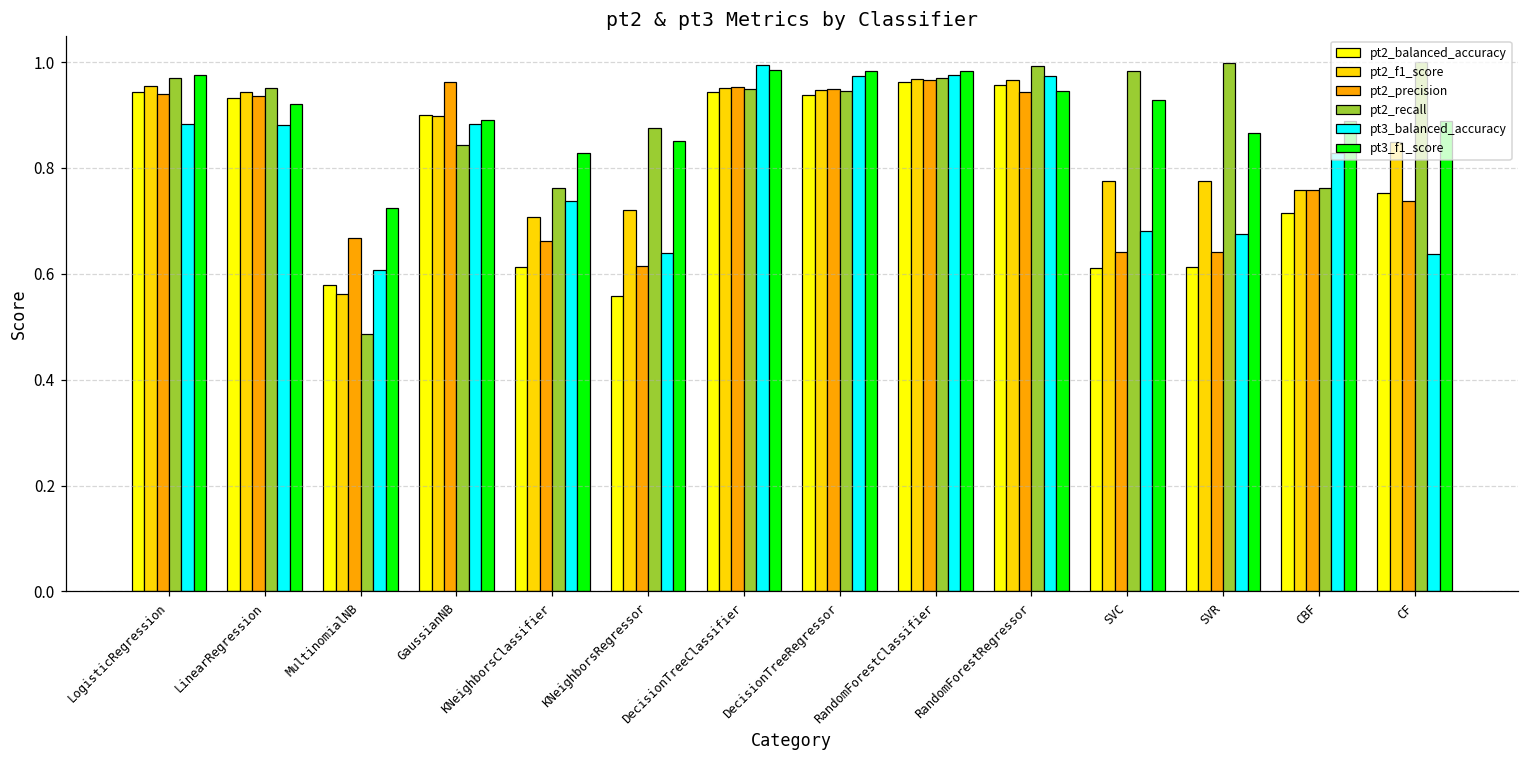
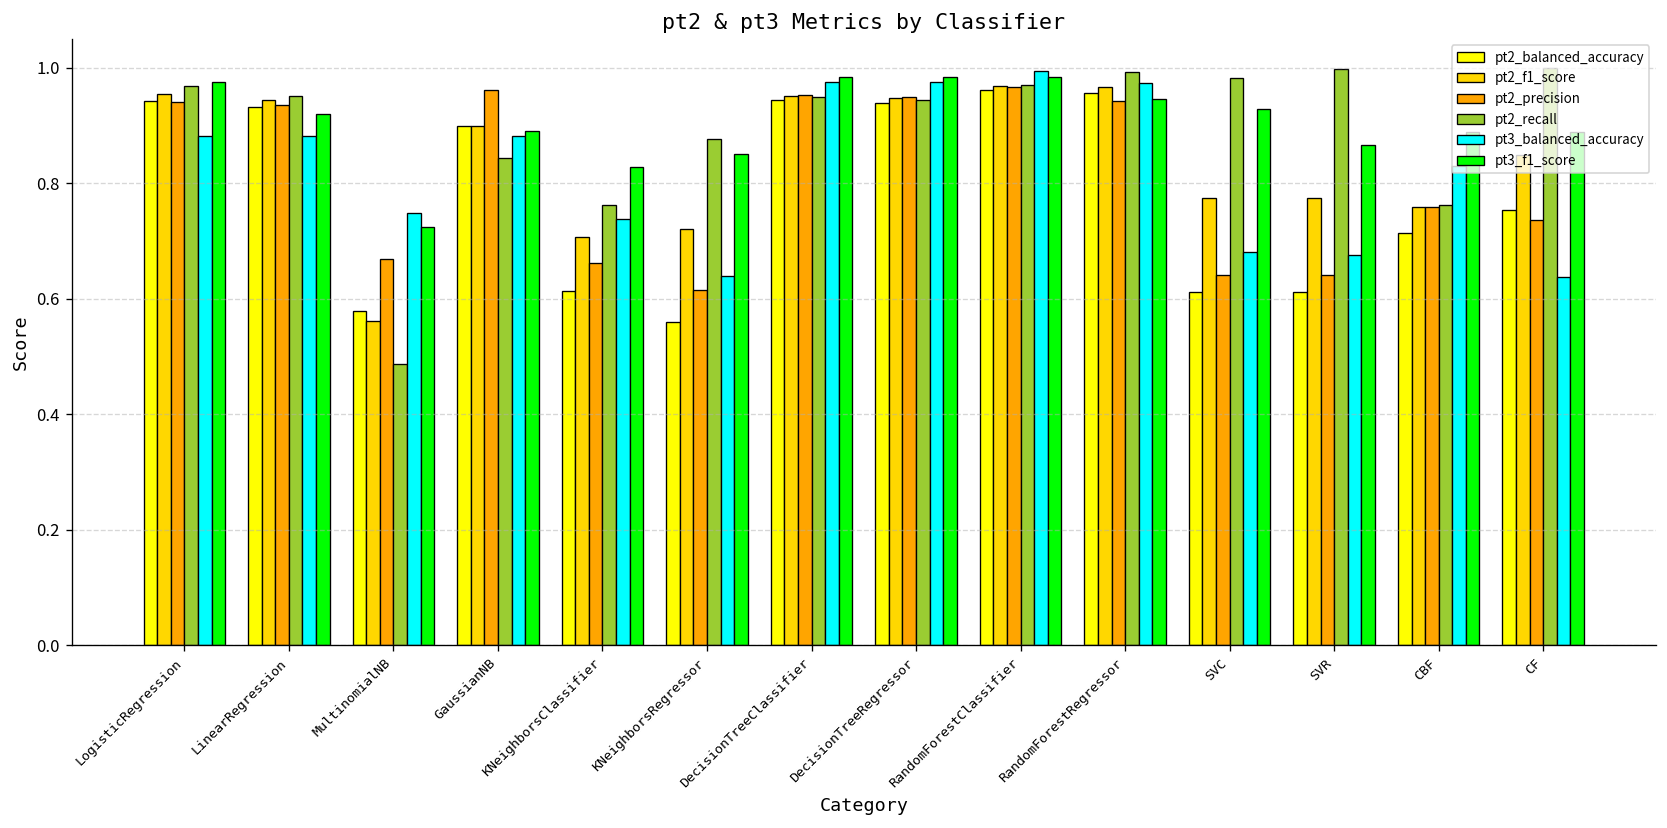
pt3_balanced_accuracy, MultinomialNB: 0.61 -> 0.75
pt3_balanced_accuracy, DecisionTreeClassifier: 0.99 -> 0.98
pt3_balanced_accuracy, RandomForestClassifier: 0.98 -> 0.99
